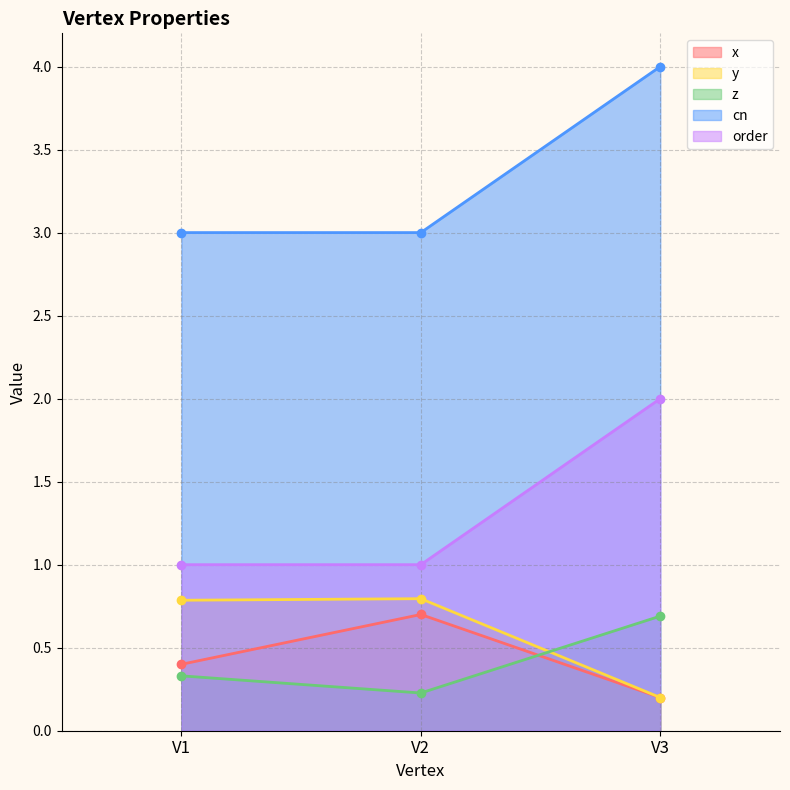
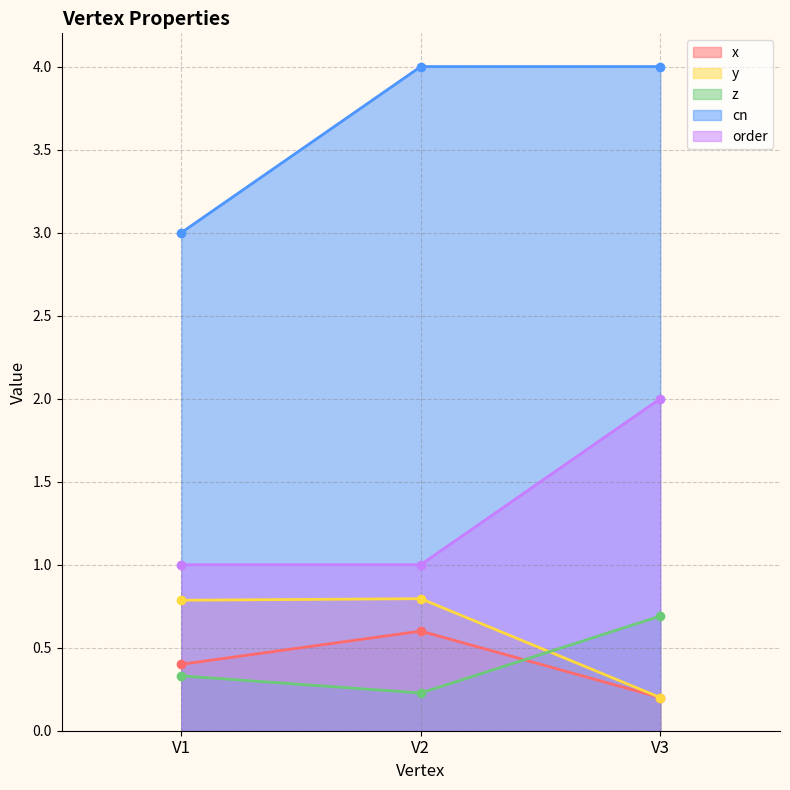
x, V2: 0.7 -> 0.6
cn, V2: 3 -> 4
